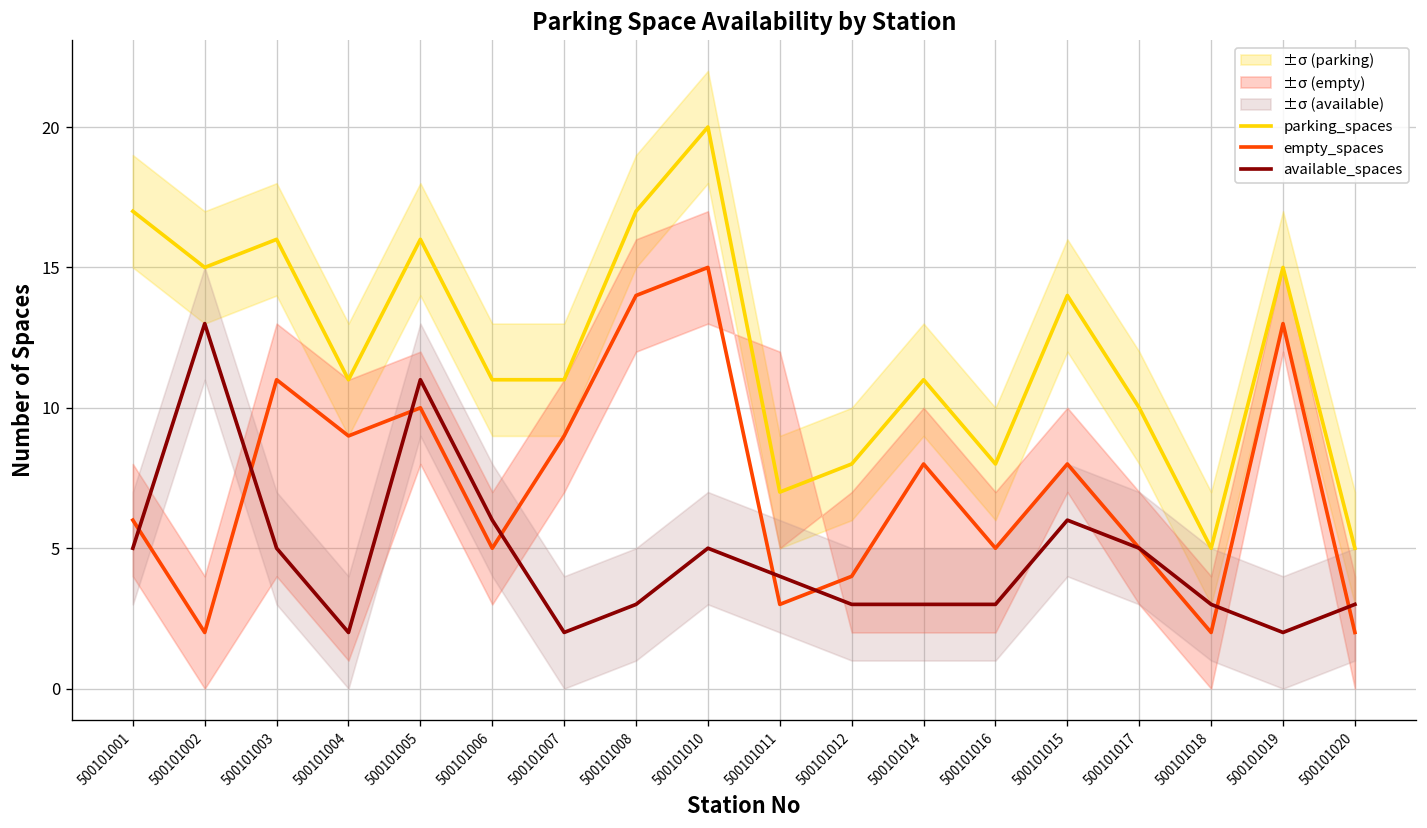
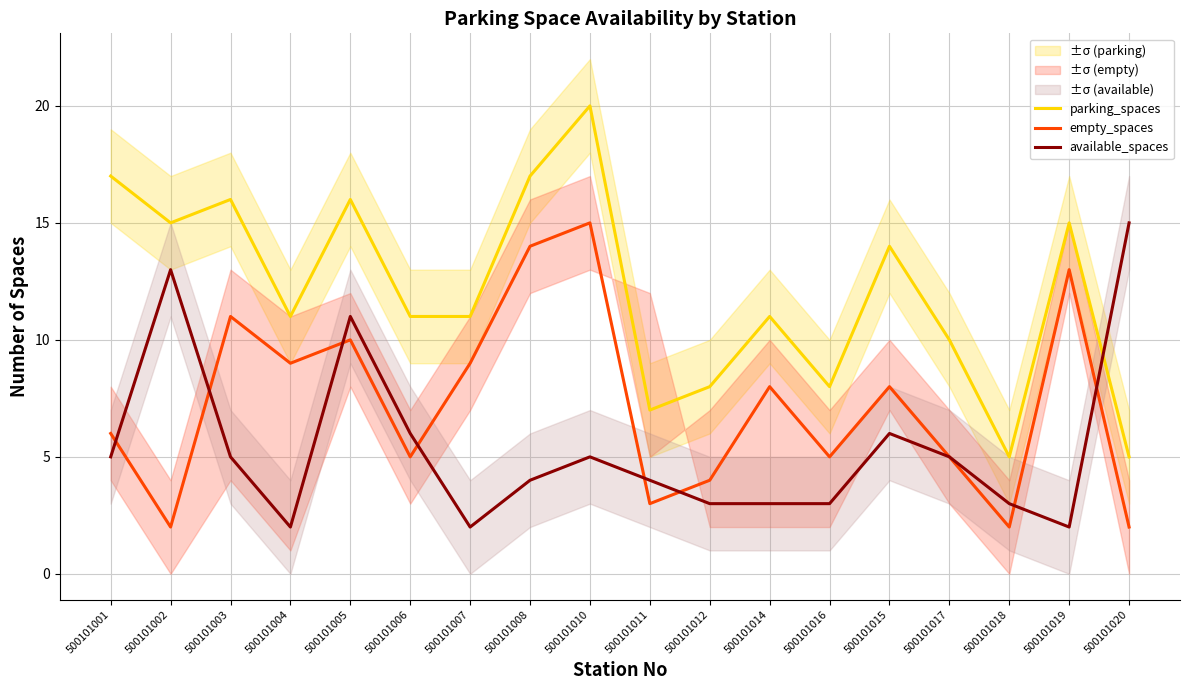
available_spaces, 500101008: 3 -> 4
available_spaces, 500101020: 3 -> 15
